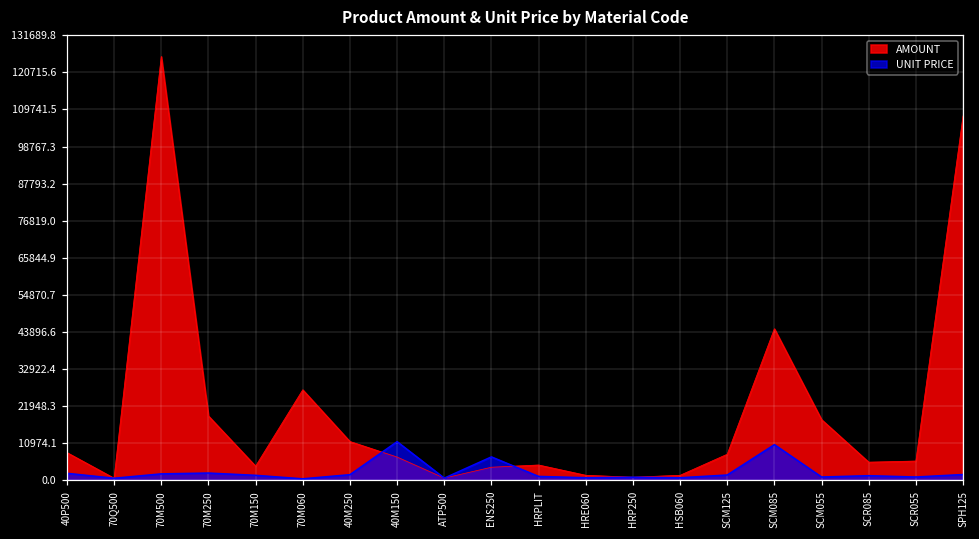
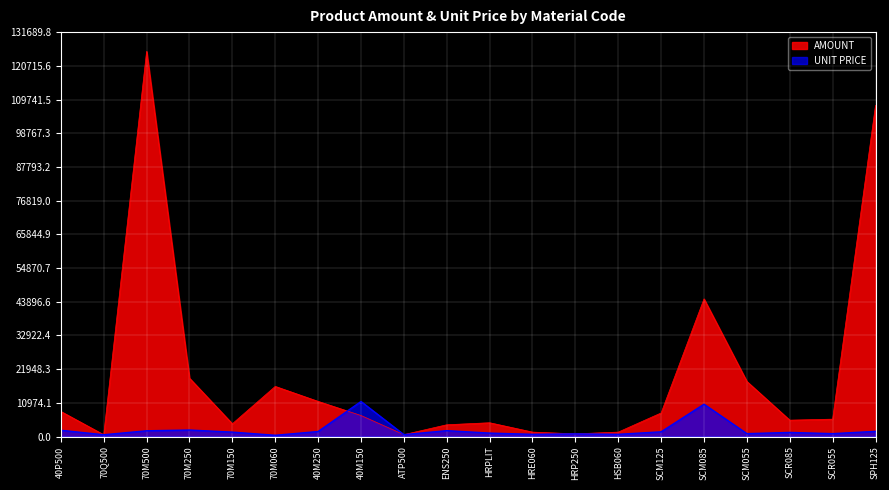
AMOUNT, 70M060: 27000 -> 16000
UNIT PRICE, ENS250: 7000 -> 2000
